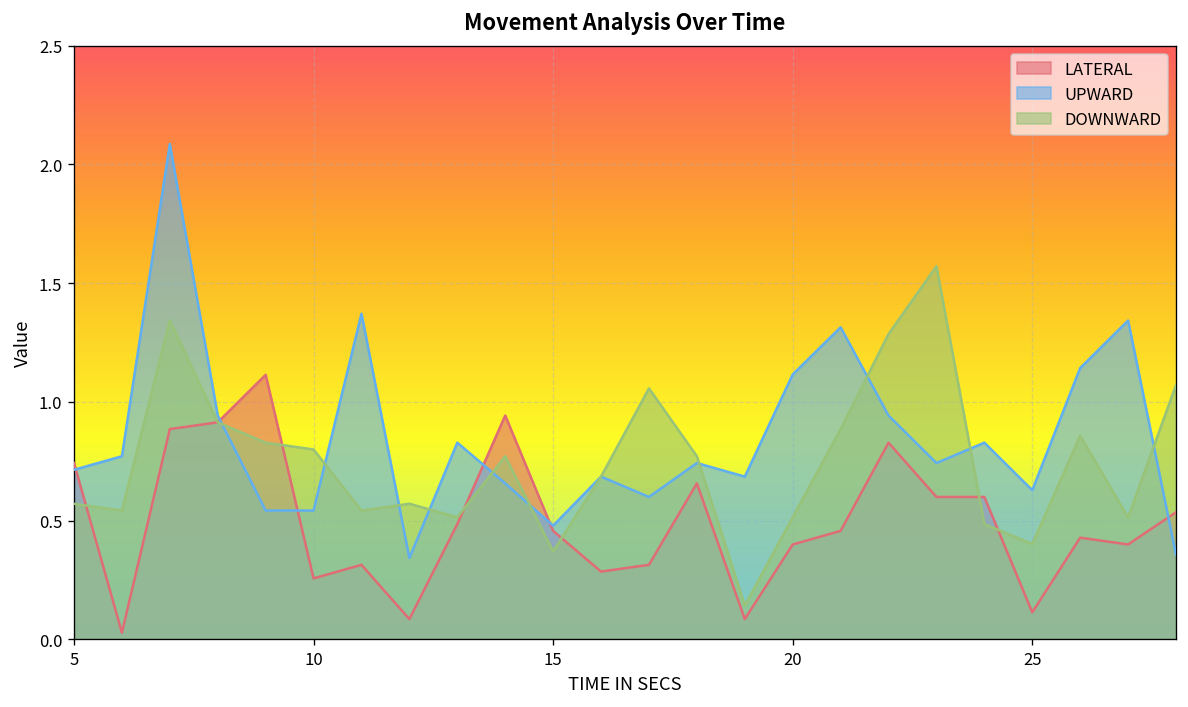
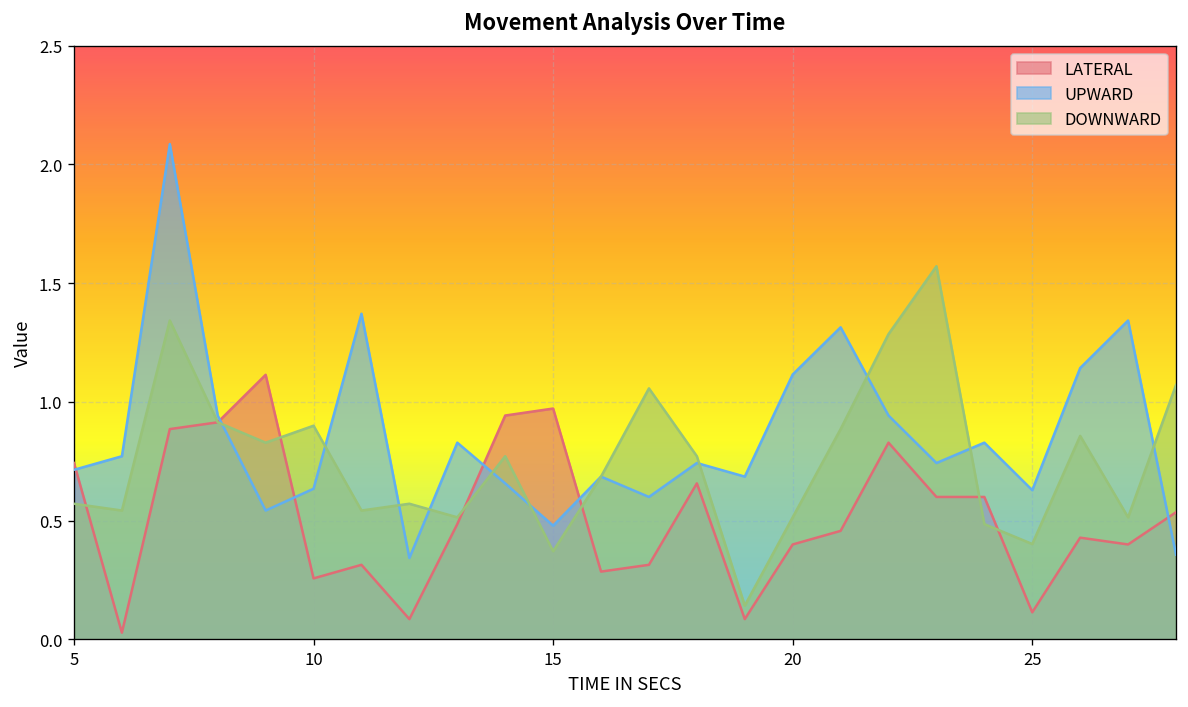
UPWARD, 10: 0.54 -> 0.63
DOWNWARD, 10: 0.8 -> 0.9
LATERAL, 15: 0.46 -> 0.97
